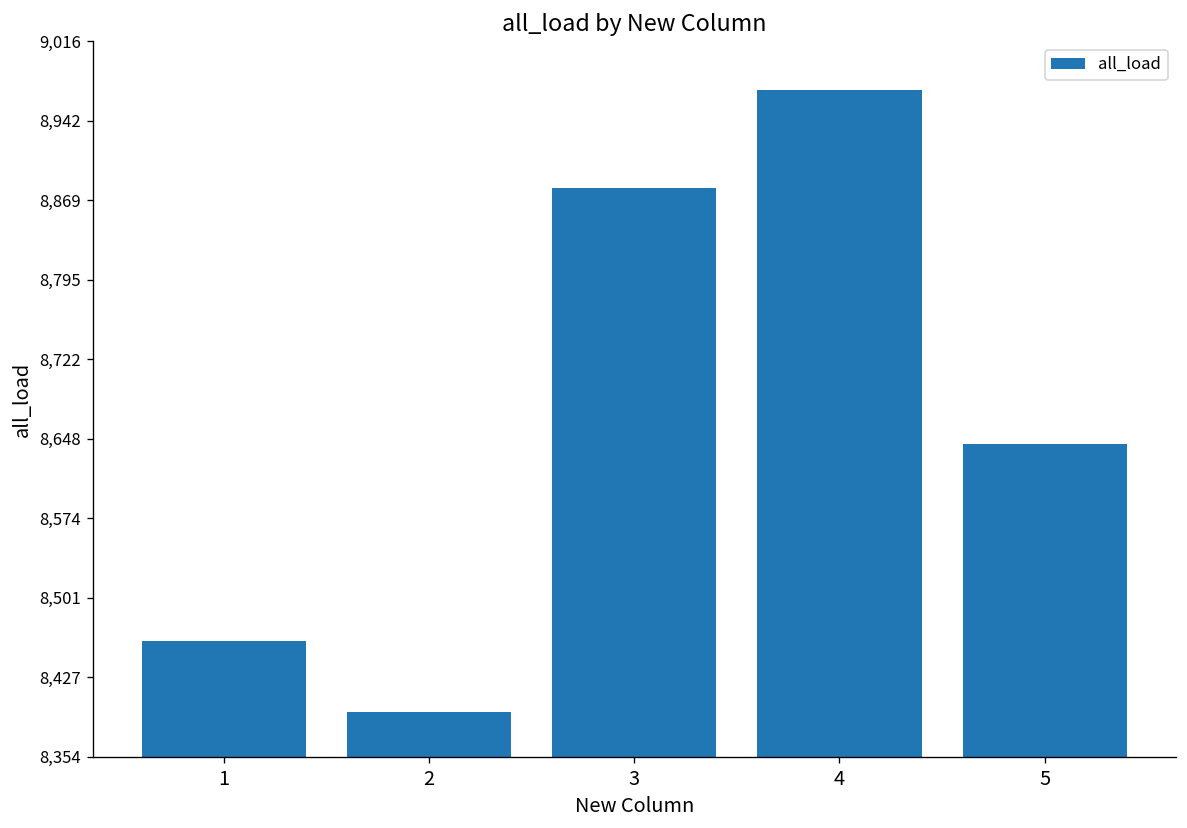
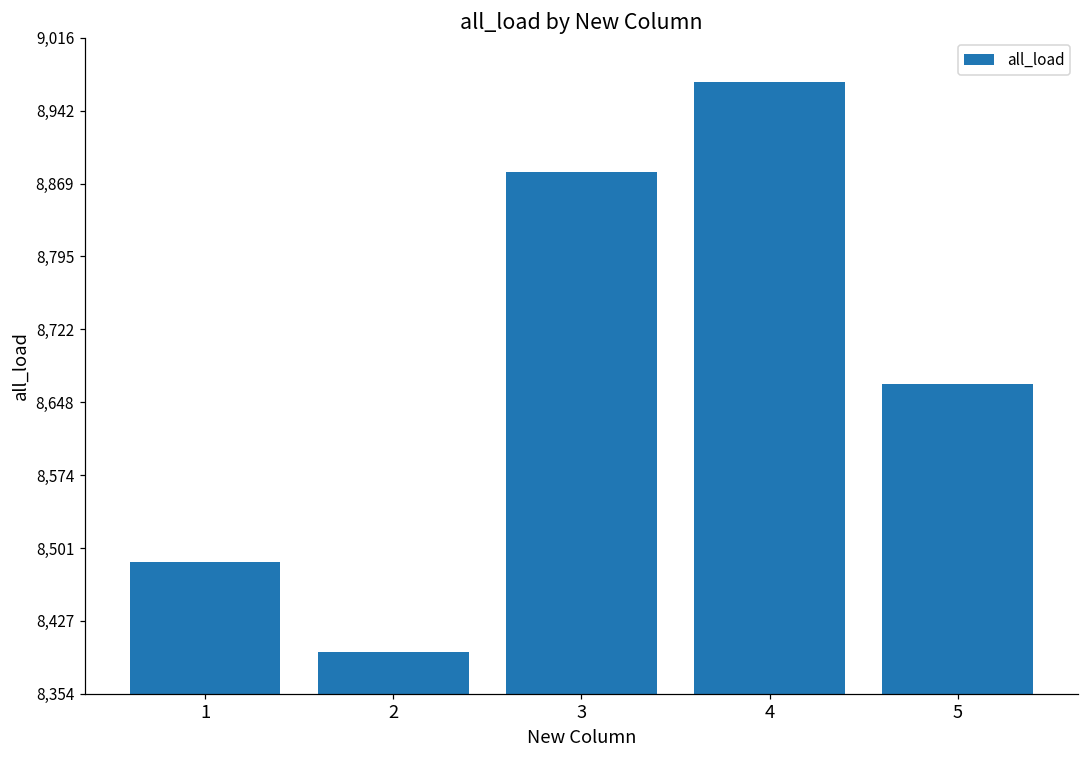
1: 8,460 -> 8,490
5: 8,640 -> 8,670
